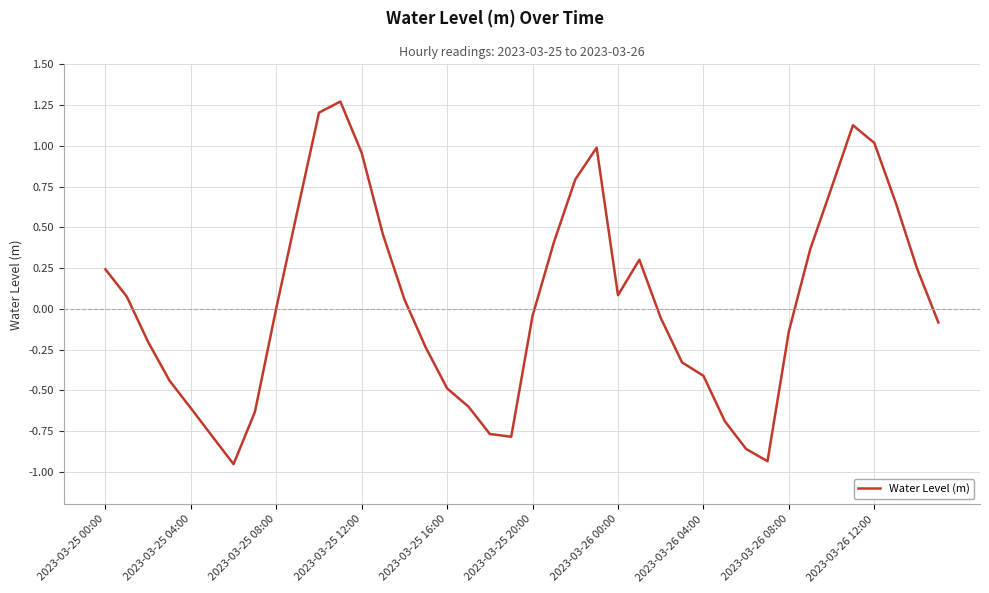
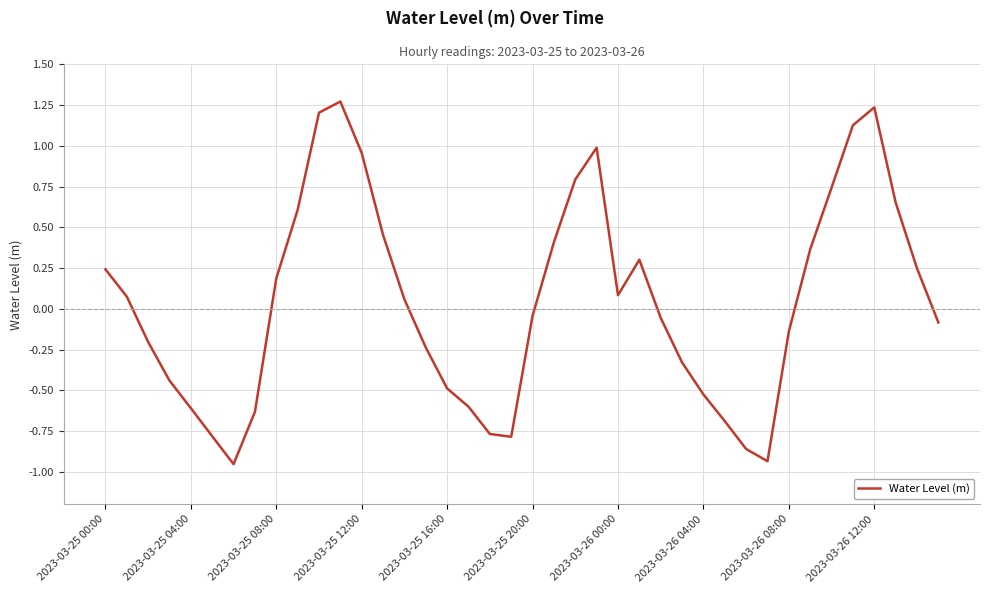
2023-03-25 08:00: 0.00 -> 0.19
2023-03-26 04:00: -0.41 -> -0.53
2023-03-26 12:00: 1.02 -> 1.24
